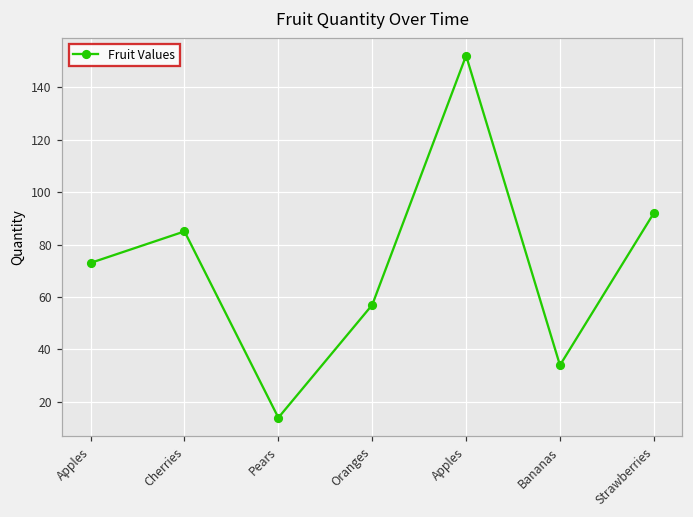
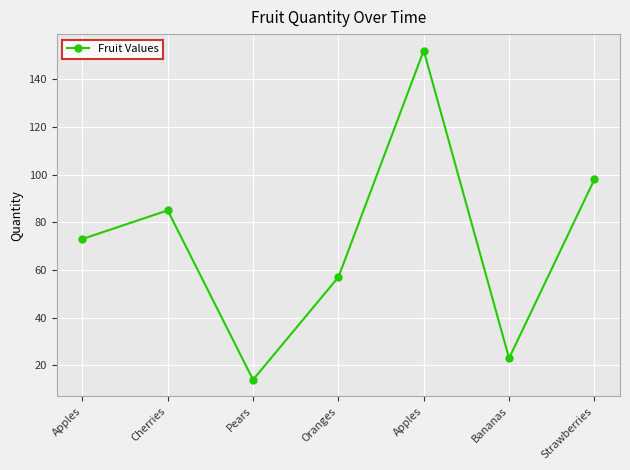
Bananas: 34 -> 23
Strawberries: 92 -> 98
